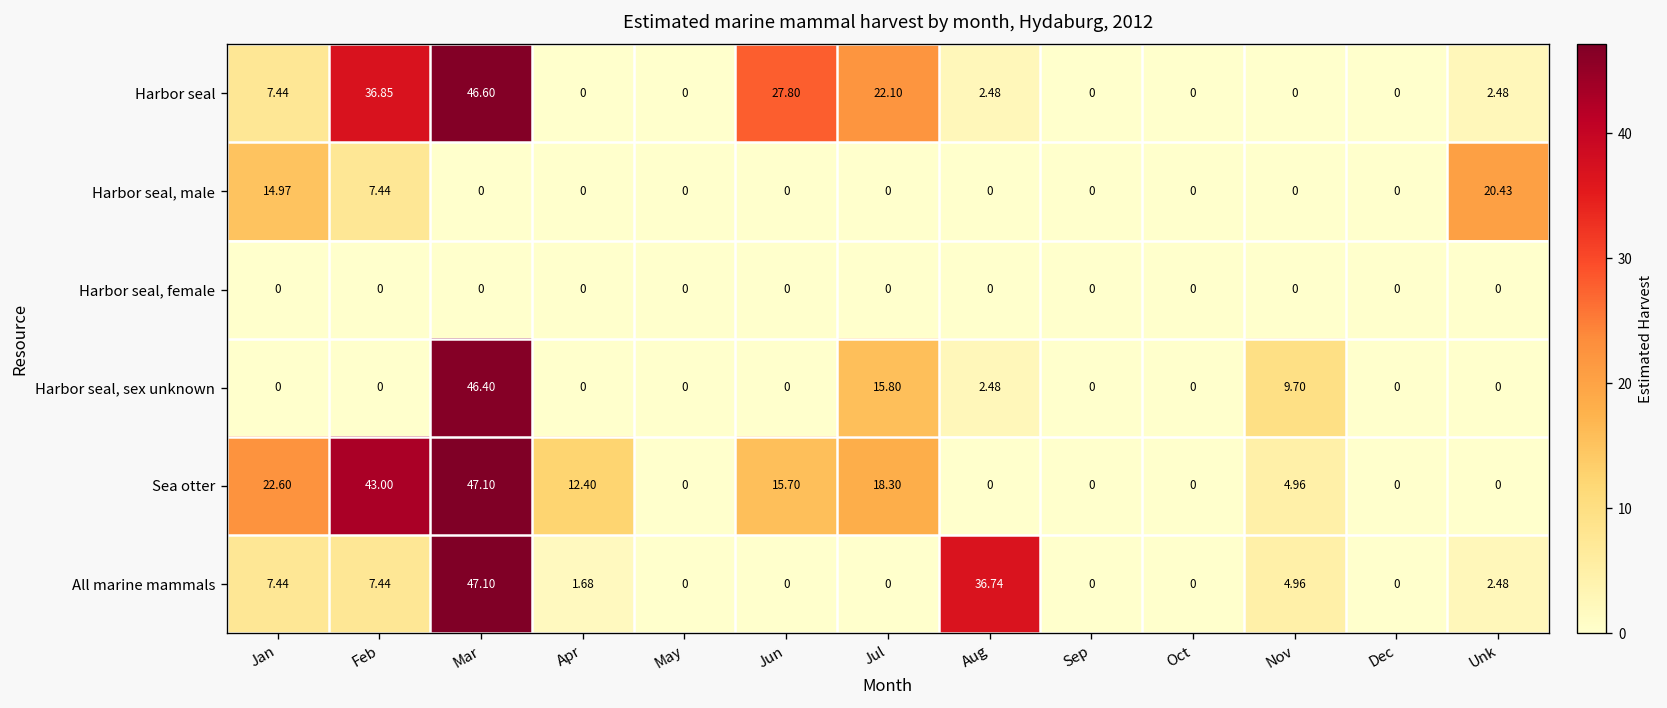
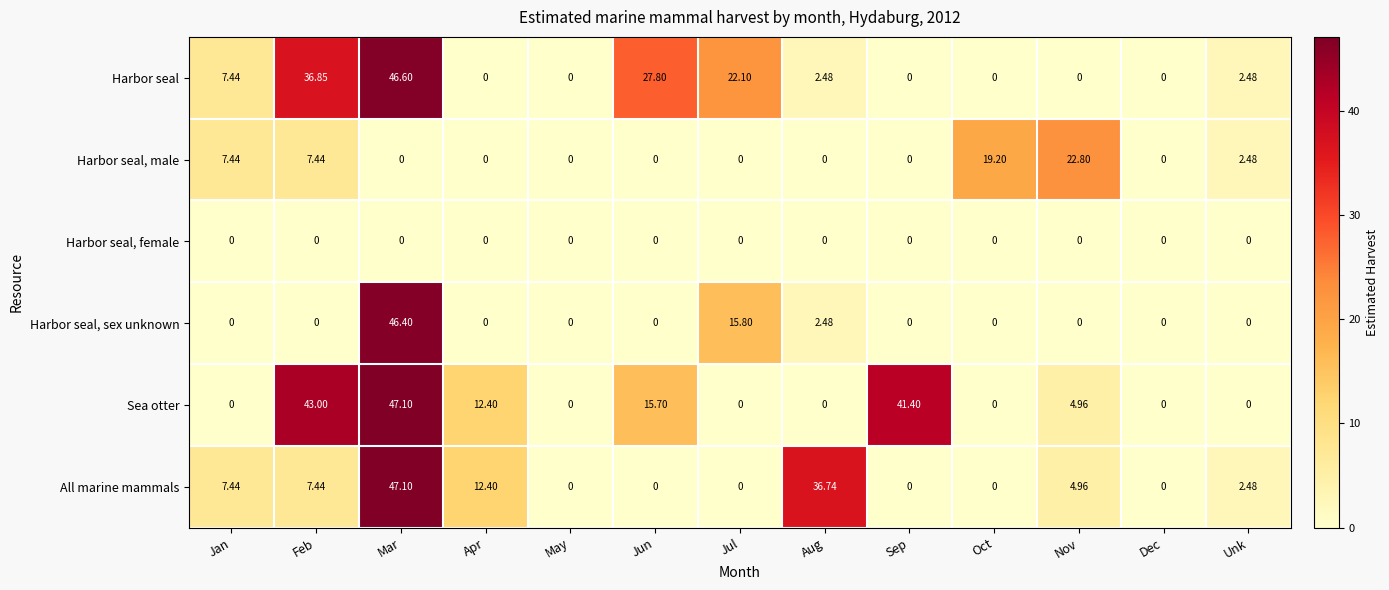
Harbor seal, male, Jan: 14.97 -> 7.44
Harbor seal, male, Oct: 0 -> 19.20
Harbor seal, male, Nov: 0 -> 22.80
Harbor seal, male, Unk: 20.43 -> 2.48
Harbor seal, sex unknown, Nov: 9.70 -> 0
Sea otter, Jan: 22.60 -> 0
Sea otter, Jul: 18.30 -> 0
Sea otter, Sep: 0 -> 41.40
All marine mammals, Apr: 1.68 -> 12.40
